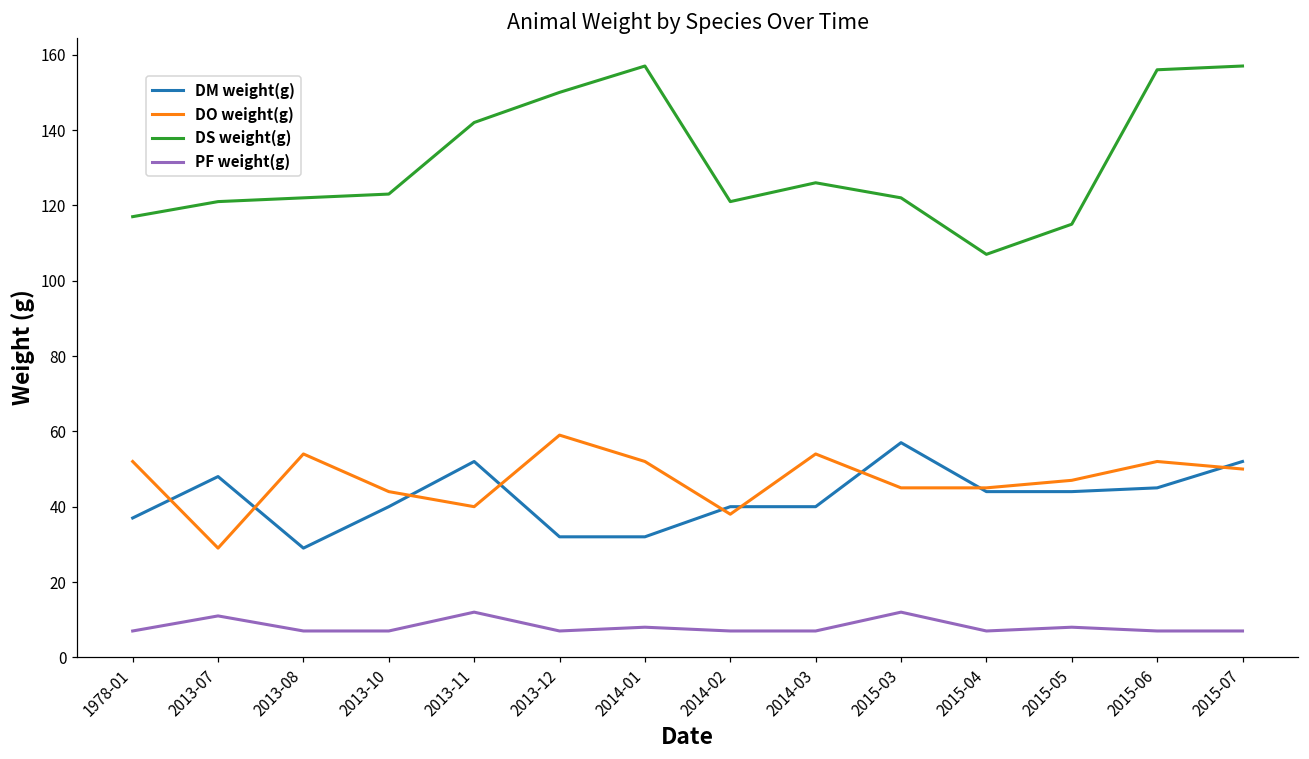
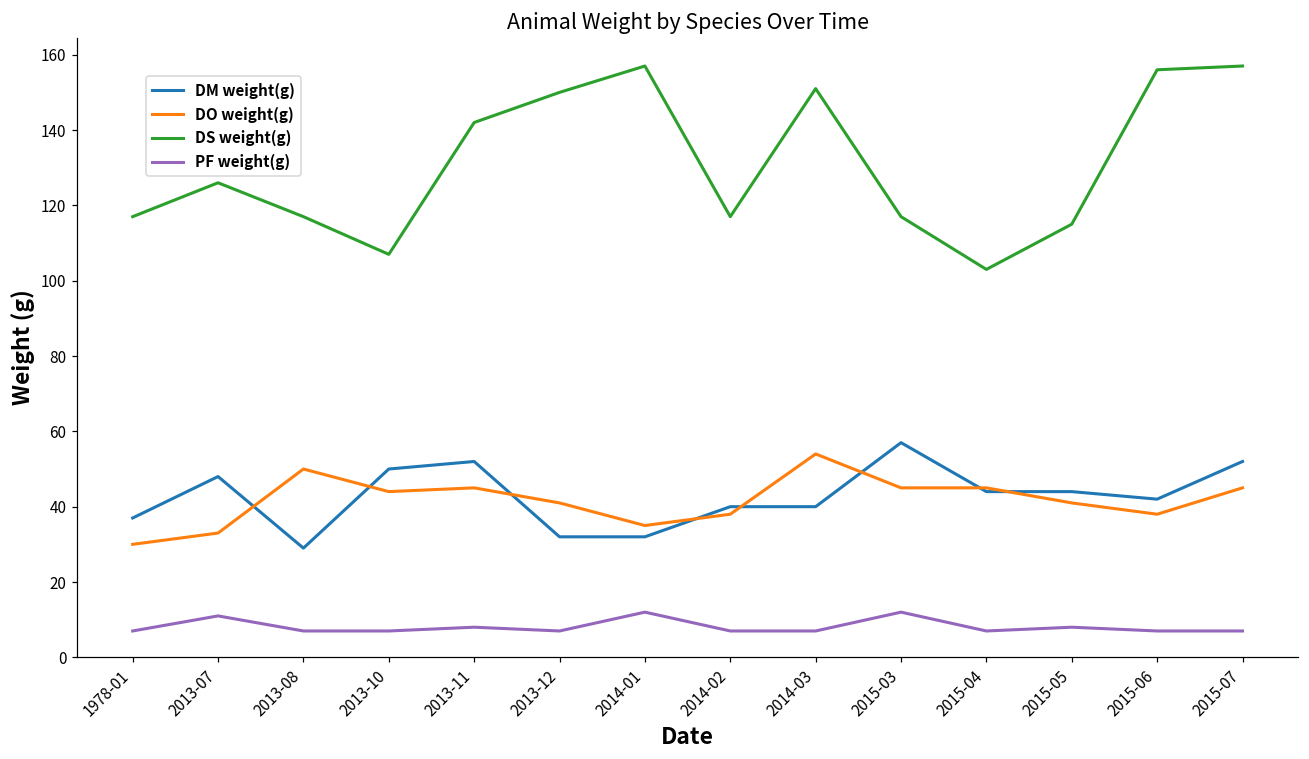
DO weight(g), 1978-01: 52 -> 30
DO weight(g), 2013-07: 29 -> 33
DS weight(g), 2013-07: 121 -> 126
DO weight(g), 2013-08: 54 -> 50
DS weight(g), 2013-08: 122 -> 117
DM weight(g), 2013-10: 40 -> 50
DS weight(g), 2013-10: 123 -> 107
DO weight(g), 2013-11: 40 -> 45
PF weight(g), 2013-11: 12 -> 8
DO weight(g), 2013-12: 59 -> 41
DO weight(g), 2014-01: 52 -> 35
PF weight(g), 2014-01: 8 -> 12
DS weight(g), 2014-02: 121 -> 117
DS weight(g), 2014-03: 126 -> 151
DS weight(g), 2015-03: 122 -> 117
DS weight(g), 2015-04: 107 -> 103
DO weight(g), 2015-05: 47 -> 41
DM weight(g), 2015-06: 45 -> 42
DO weight(g), 2015-06: 52 -> 38
DO weight(g), 2015-07: 50 -> 45
